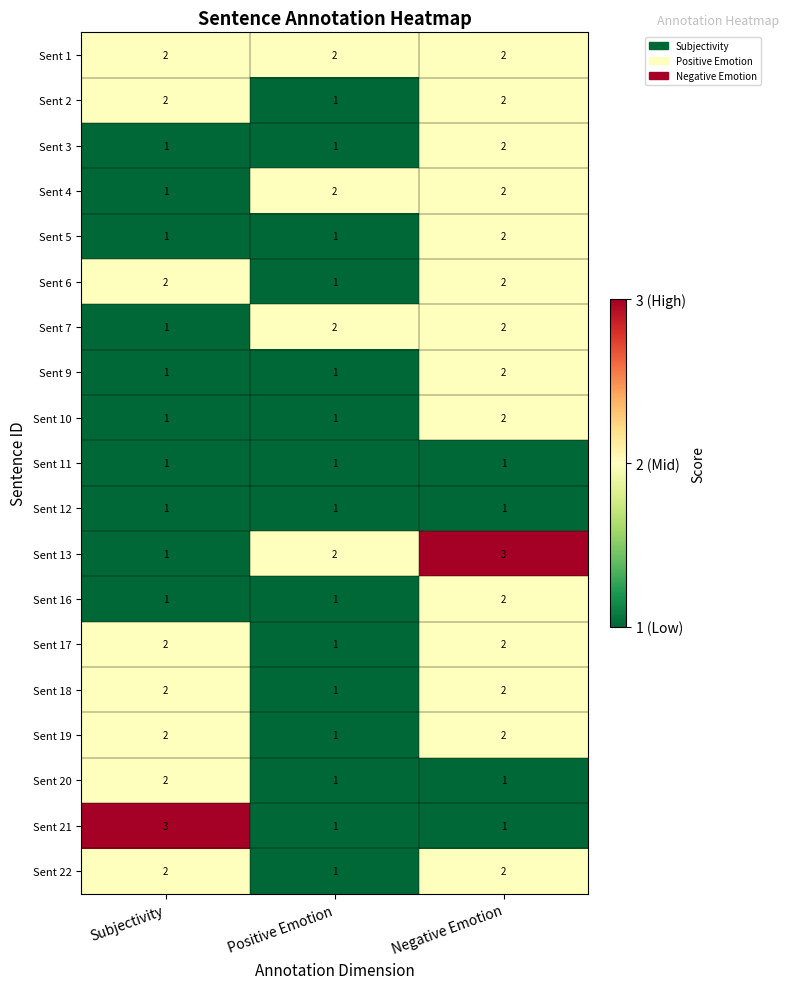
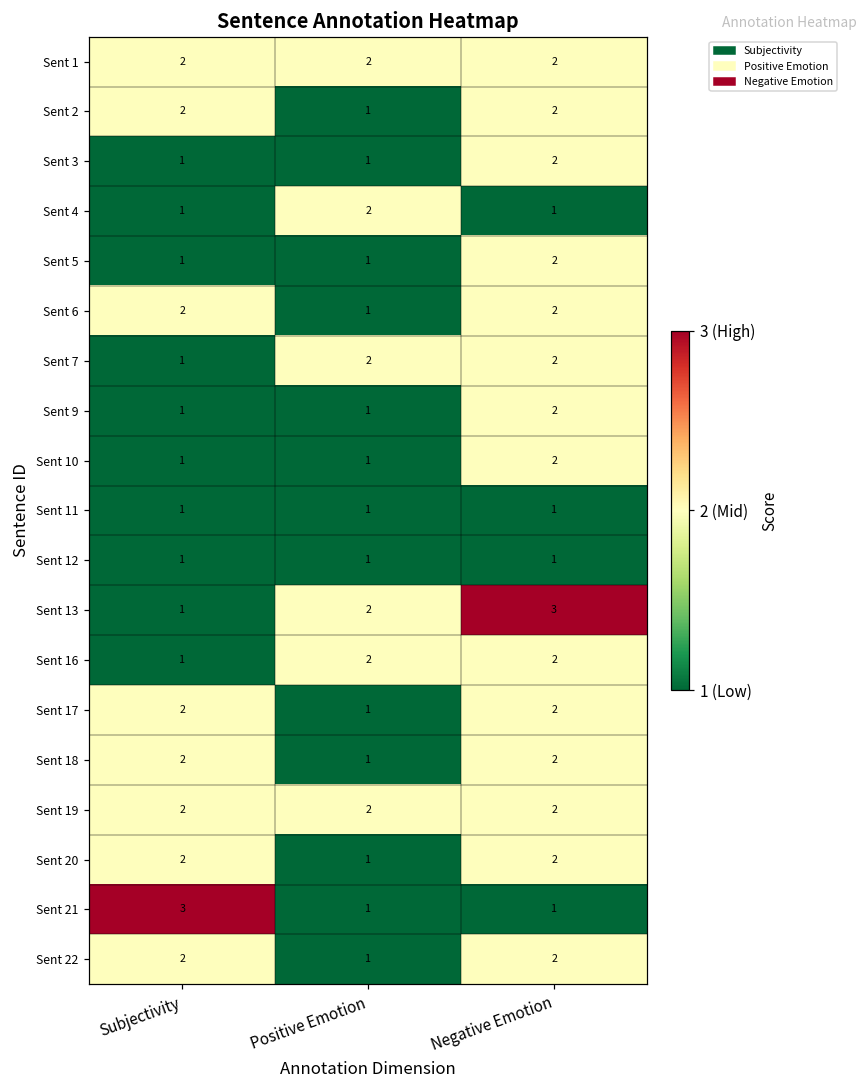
Sent 4, Negative Emotion: 2 -> 1
Sent 16, Positive Emotion: 1 -> 2
Sent 19, Positive Emotion: 1 -> 2
Sent 20, Negative Emotion: 1 -> 2
